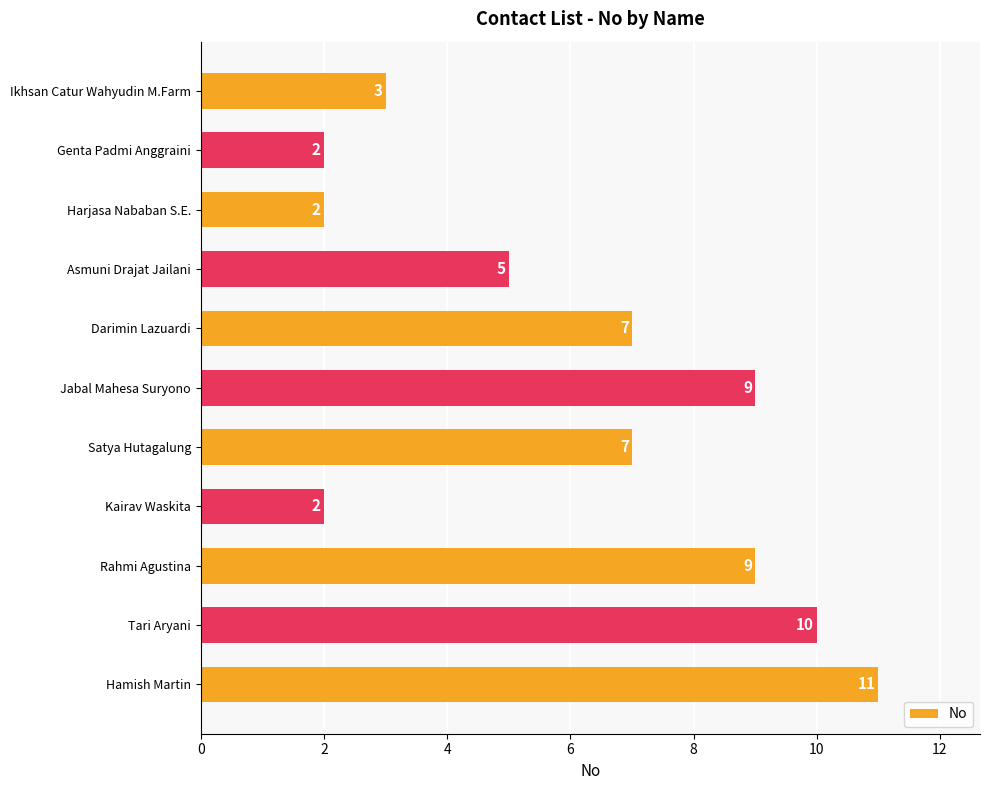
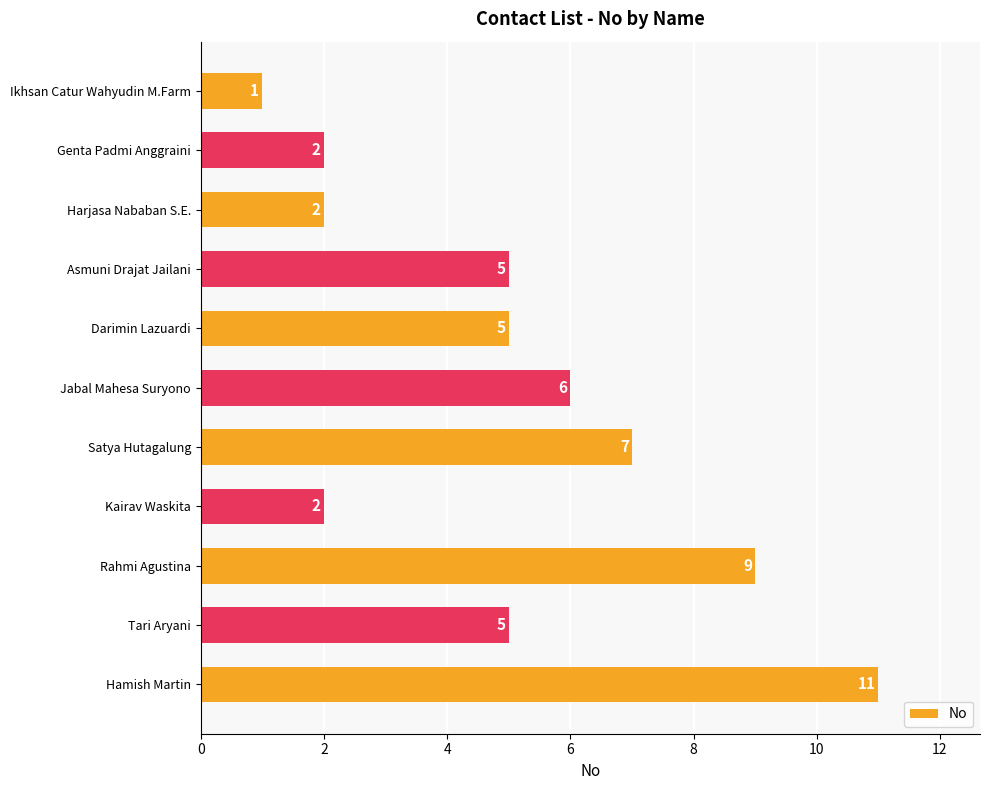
Ikhsan Catur Wahyudin M.Farm: 3 -> 1
Darimin Lazuardi: 7 -> 5
Jabal Mahesa Suryono: 9 -> 6
Tari Aryani: 10 -> 5
